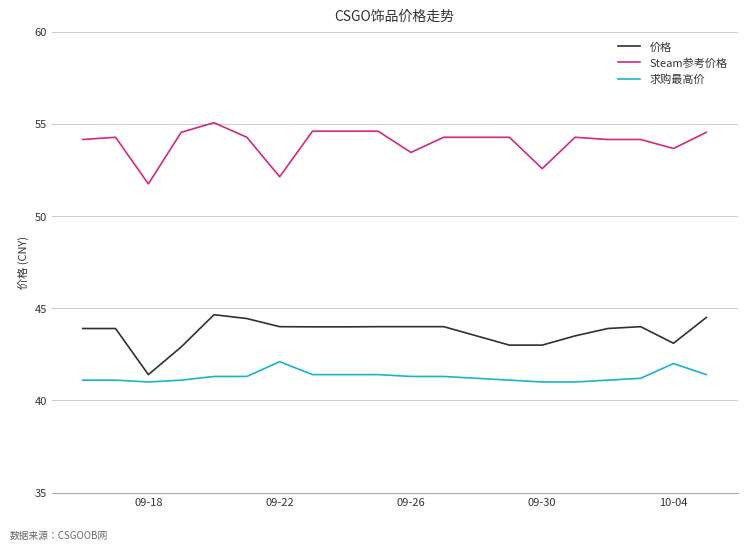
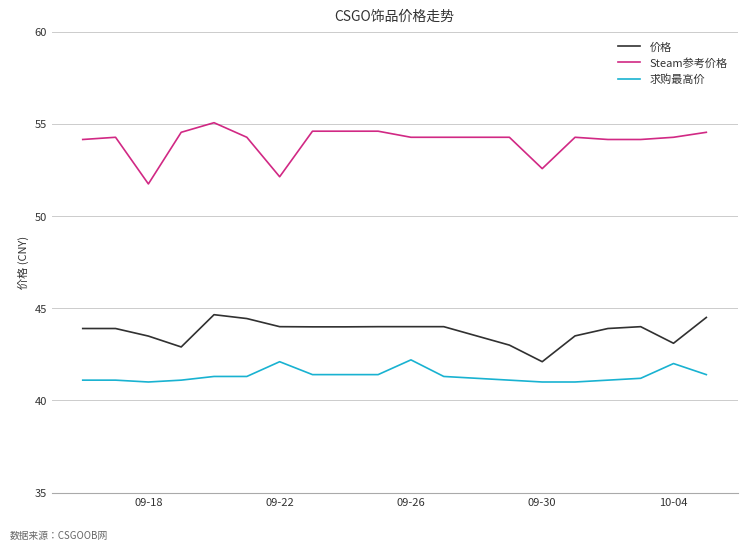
价格, 09-18: 41.4 -> 43.5
Steam参考价格, 09-26: 53.5 -> 54.3
求购最高价, 09-26: 41.3 -> 42.2
价格, 09-30: 43.0 -> 42.1
Steam参考价格, 10-04: 53.7 -> 54.3
